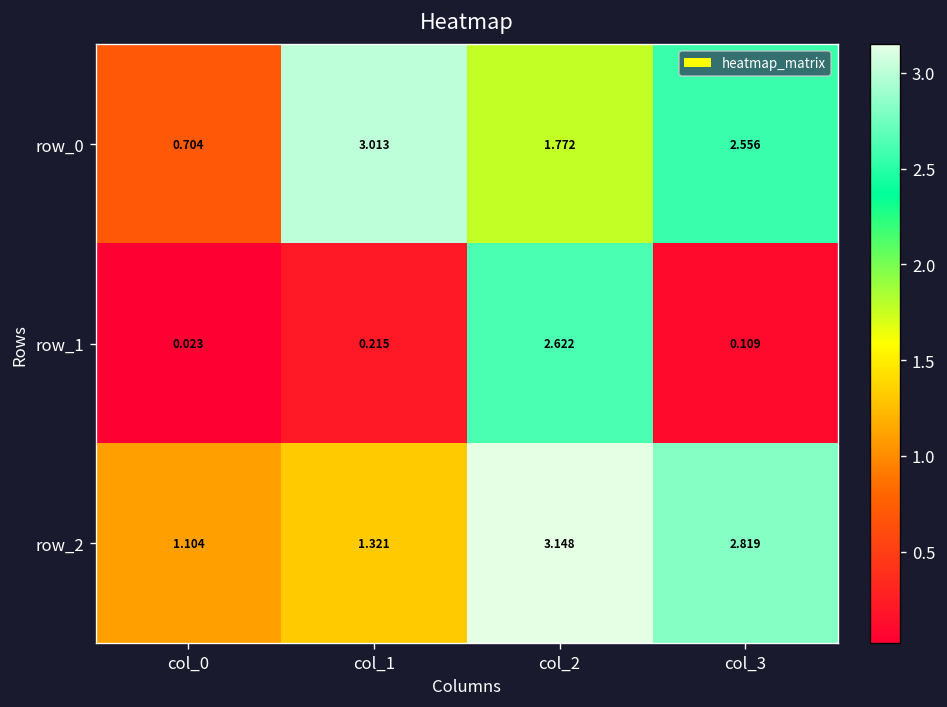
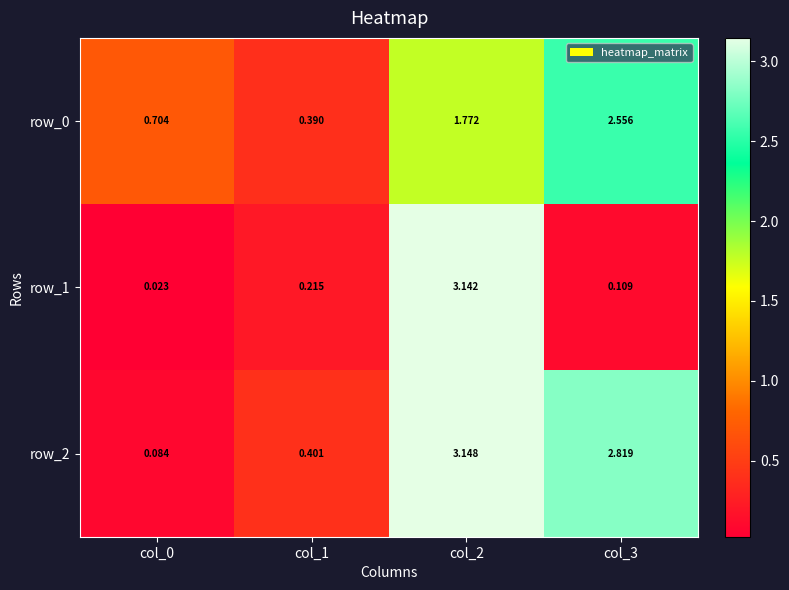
row_0, col_1: 3.013 -> 0.390
row_1, col_2: 2.622 -> 3.142
row_2, col_0: 1.104 -> 0.084
row_2, col_1: 1.321 -> 0.401
